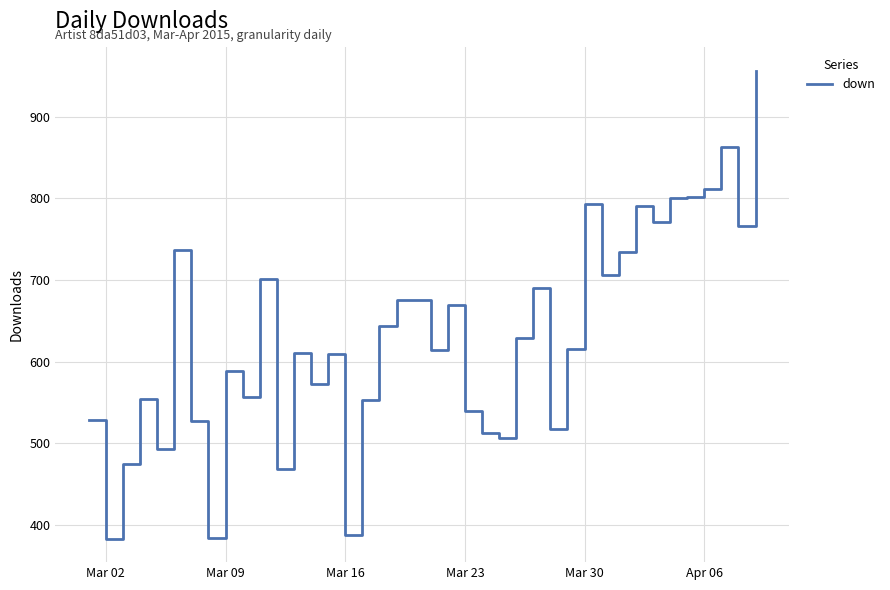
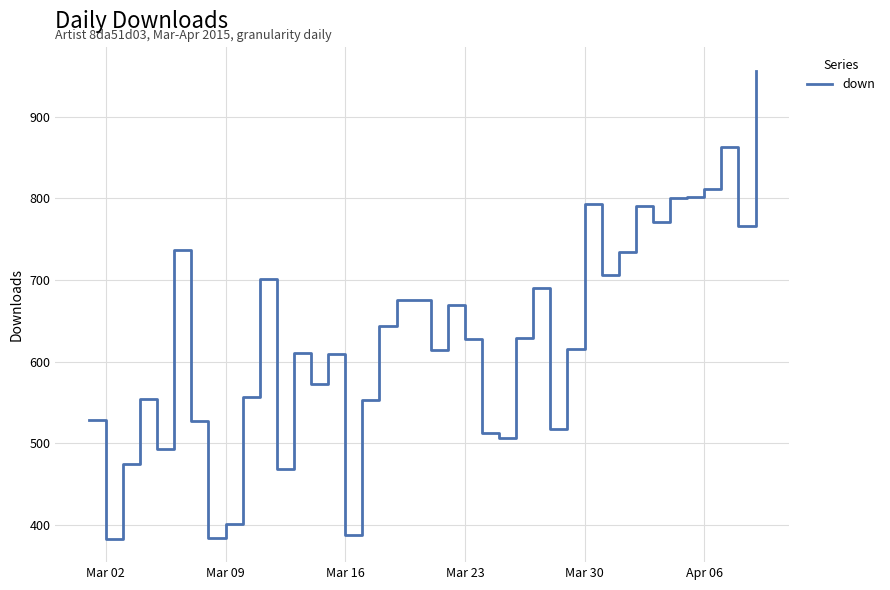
Mar 09: 590 -> 400
Mar 23: 540 -> 630
